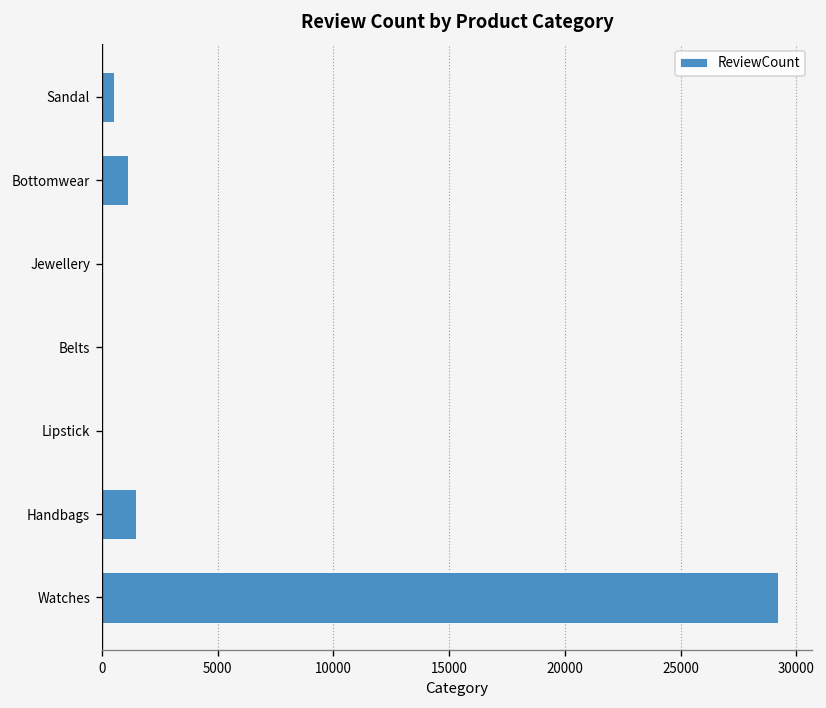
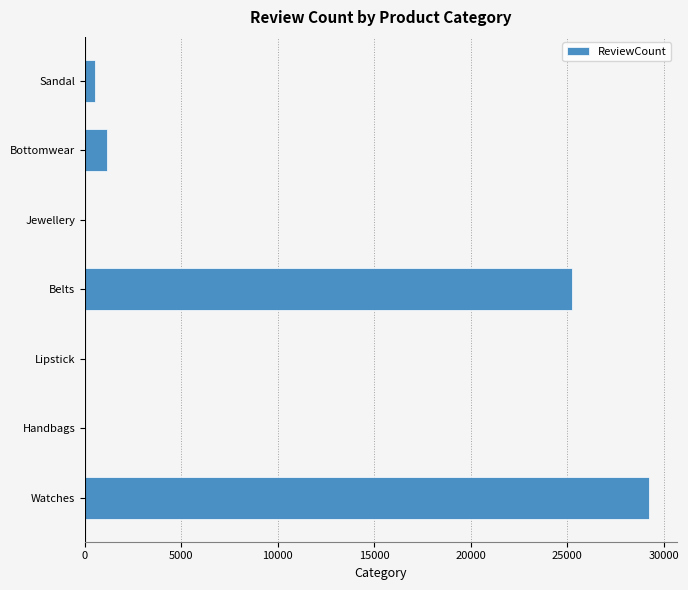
Belts: 0 -> 25200
Handbags: 1500 -> 0
